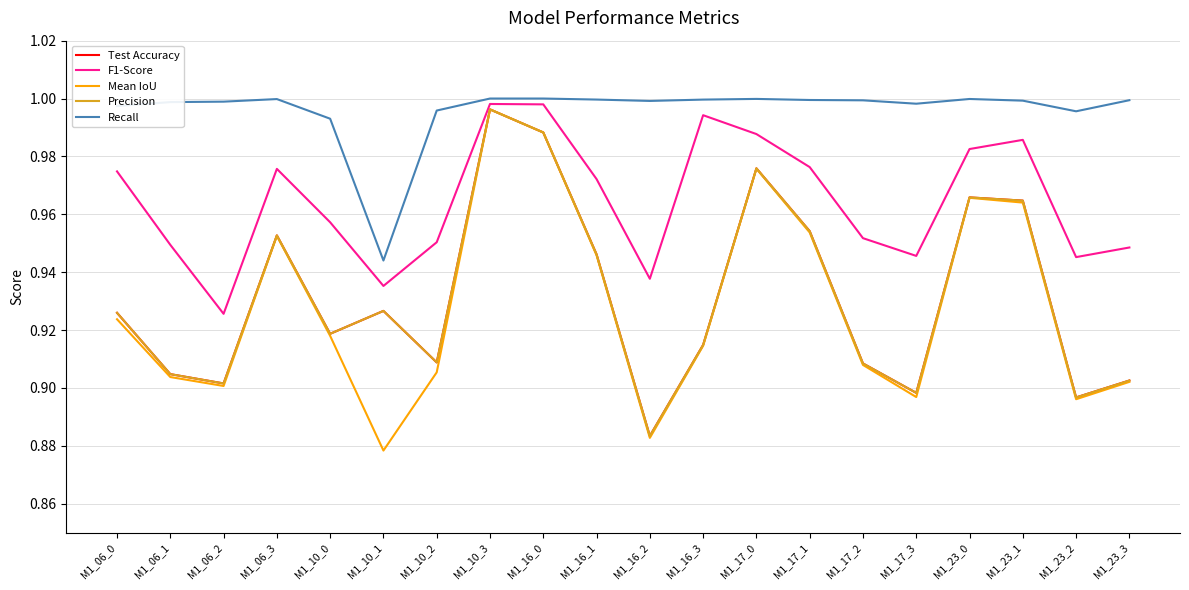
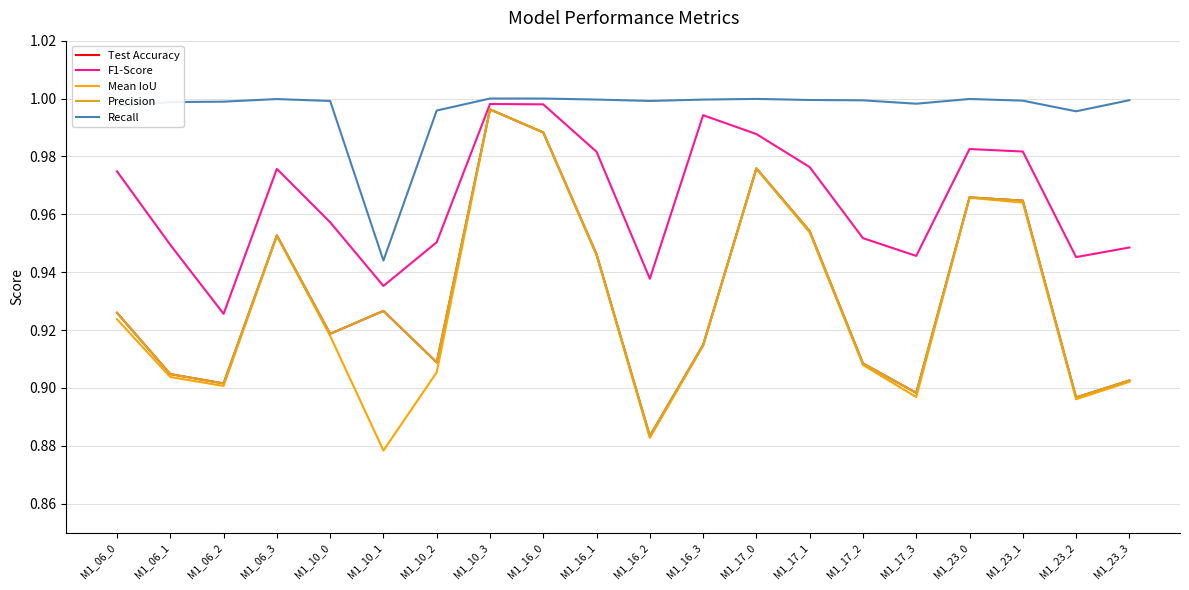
Recall, M1_10_0: 0.993 -> 0.999
F1-Score, M1_16_1: 0.972 -> 0.982
F1-Score, M1_23_1: 0.986 -> 0.982
